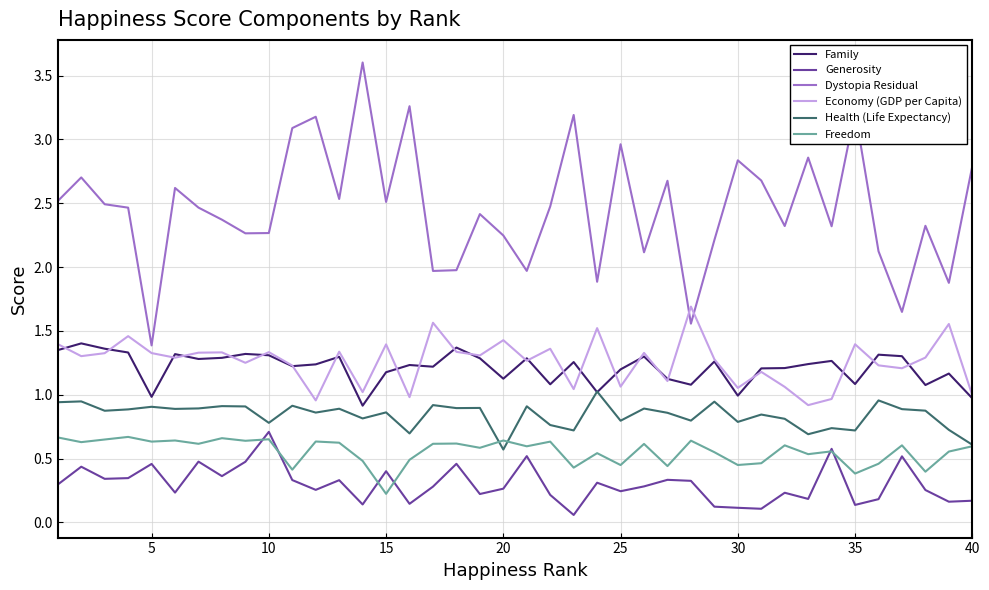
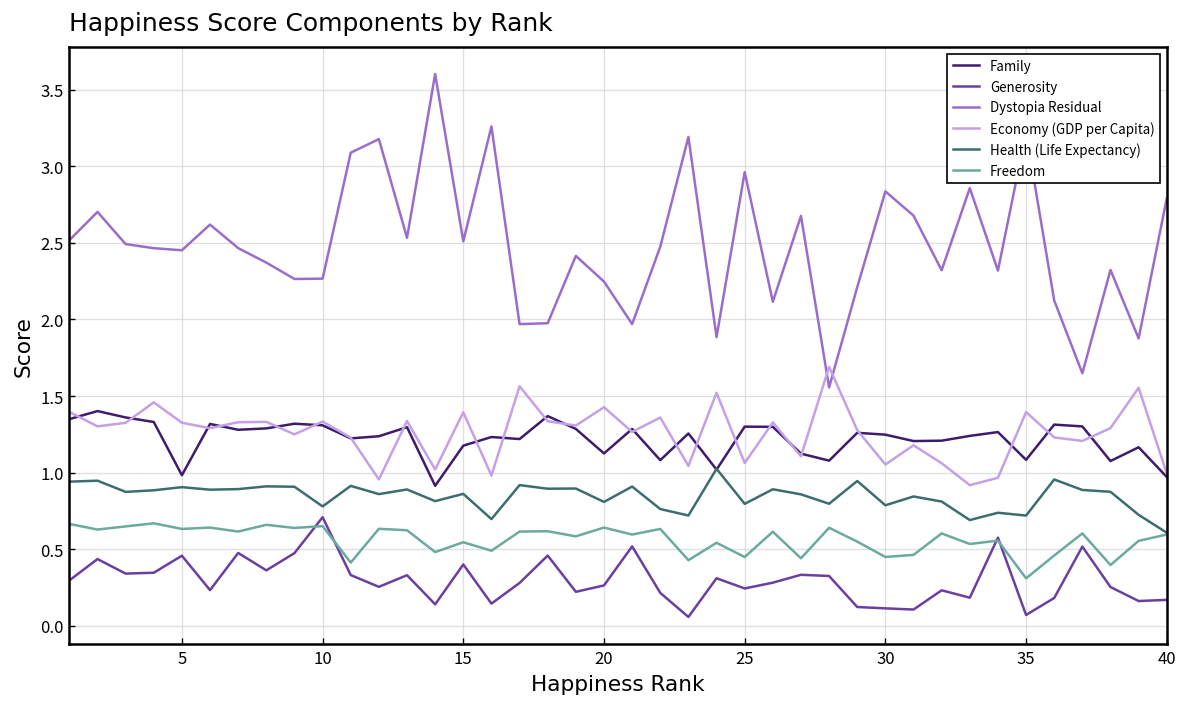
Dystopia Residual, 5: 1.39 -> 2.45
Freedom, 15: 0.22 -> 0.55
Health (Life Expectancy), 20: 0.57 -> 0.81
Family, 25: 1.20 -> 1.30
Family, 30: 0.99 -> 1.25
Generosity, 35: 0.14 -> 0.07
Freedom, 35: 0.38 -> 0.31
